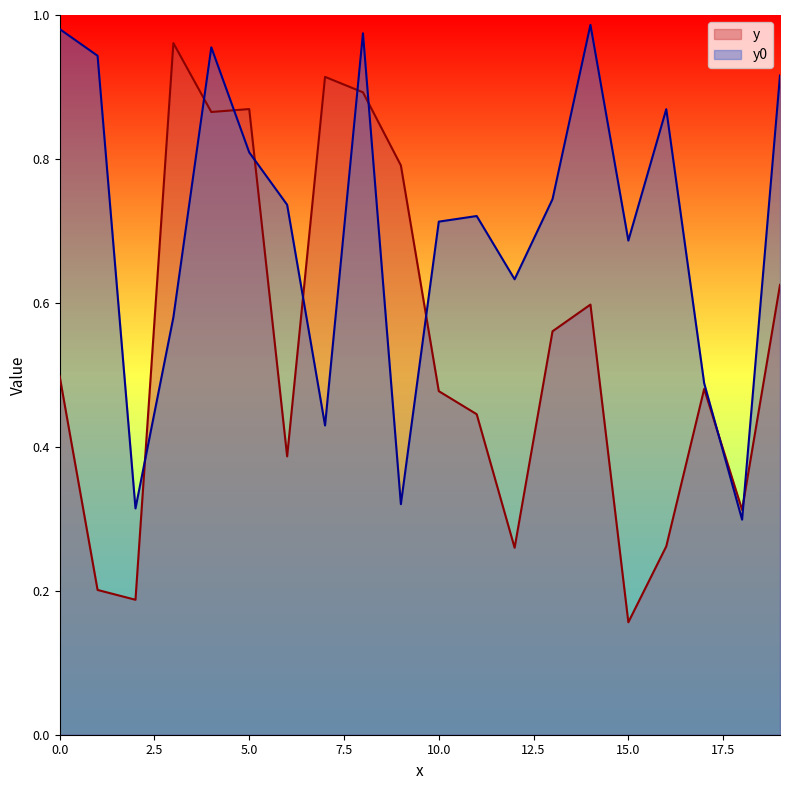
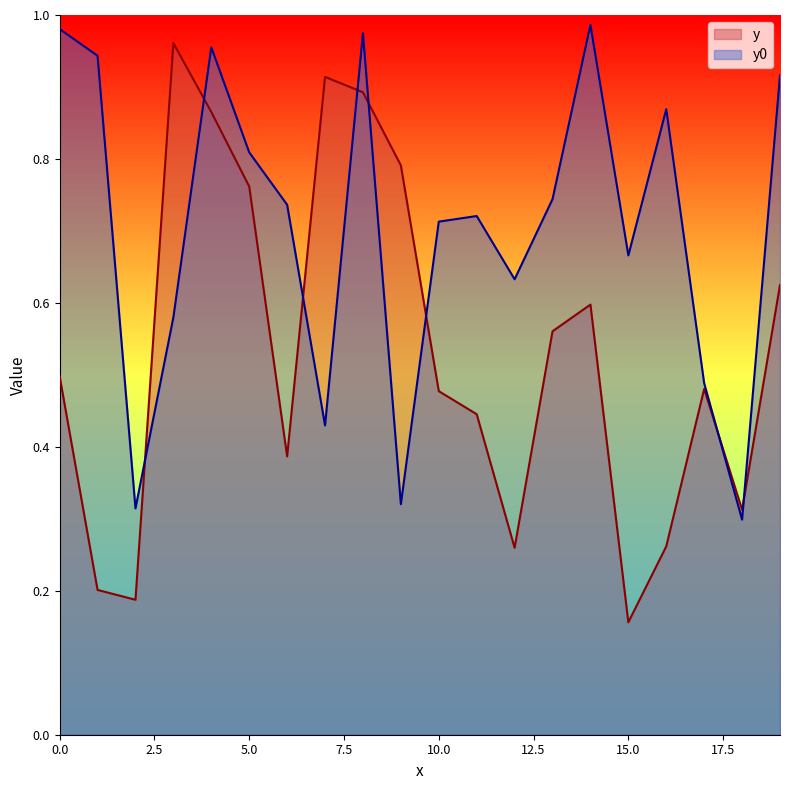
y, 5.0: 0.87 -> 0.76
y0, 15.0: 0.69 -> 0.67
